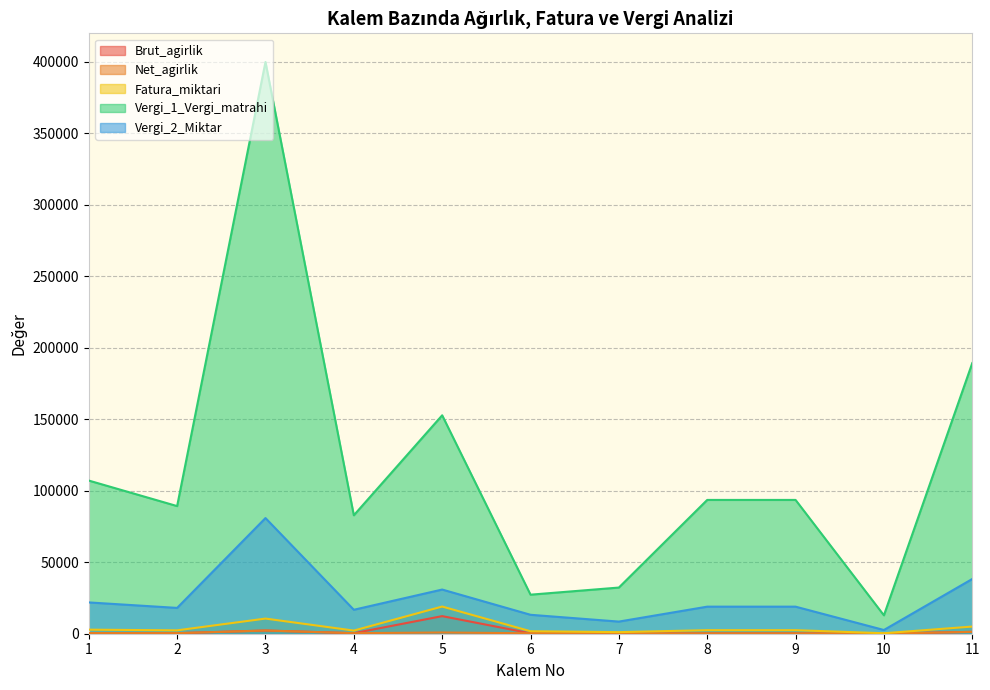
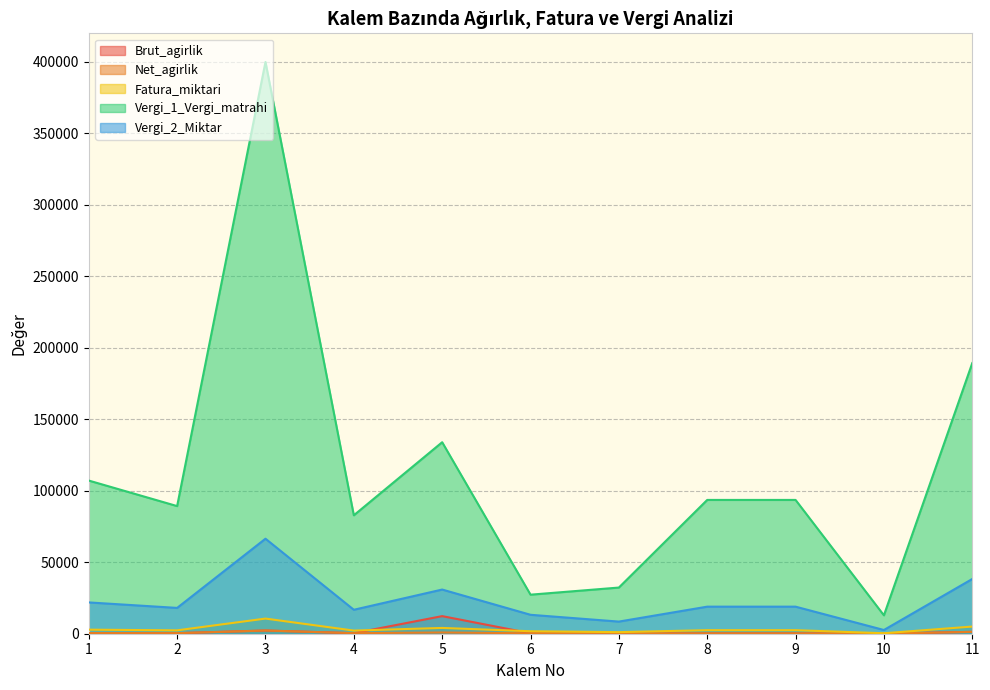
Vergi_2_Miktar, 3: 81000 -> 66000
Fatura_miktari, 5: 19000 -> 4000
Vergi_1_Vergi_matrahi, 5: 153000 -> 134000
